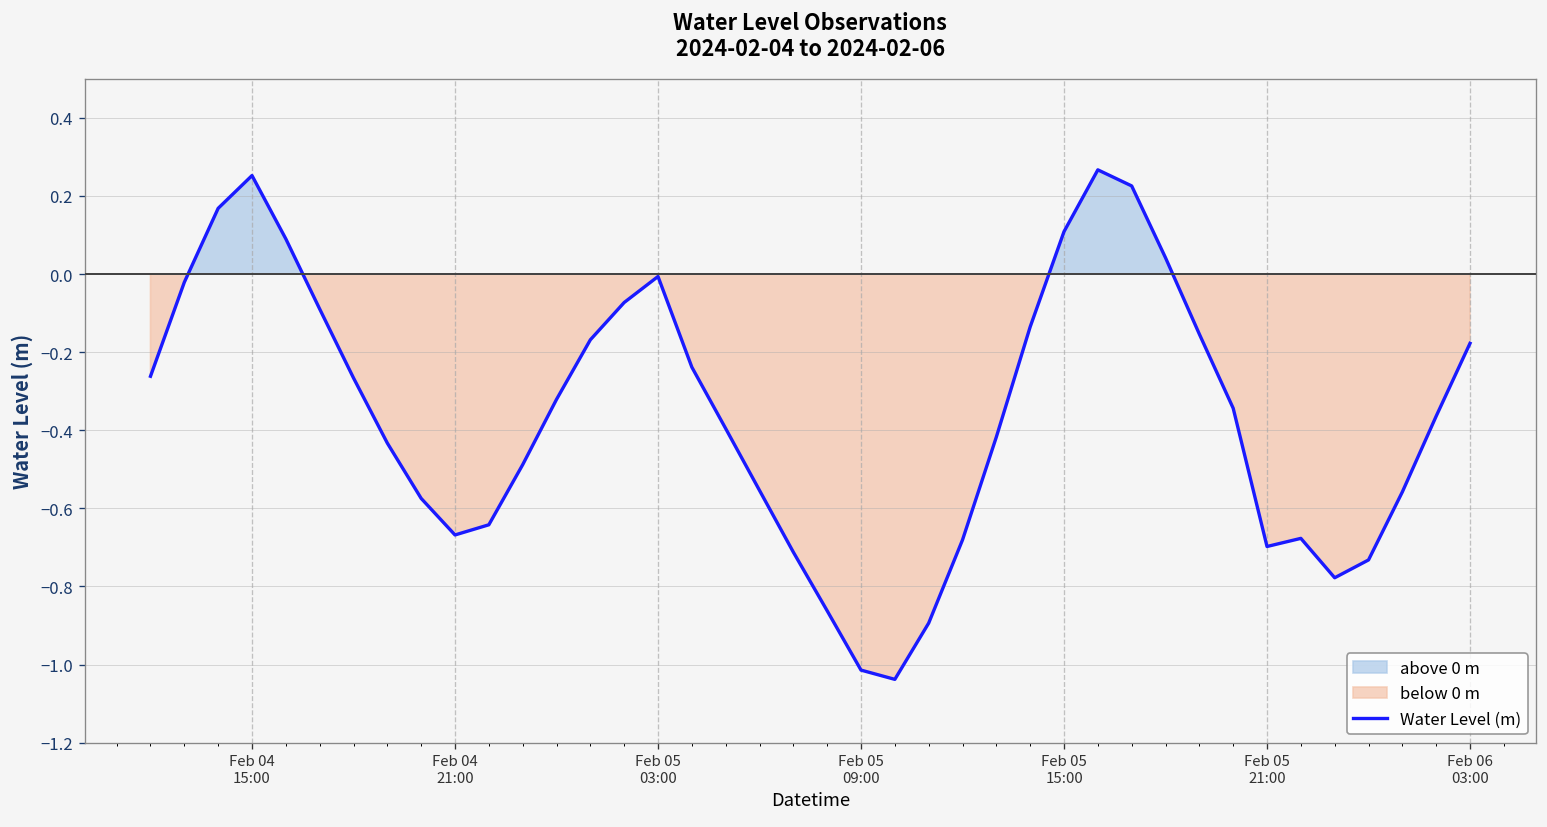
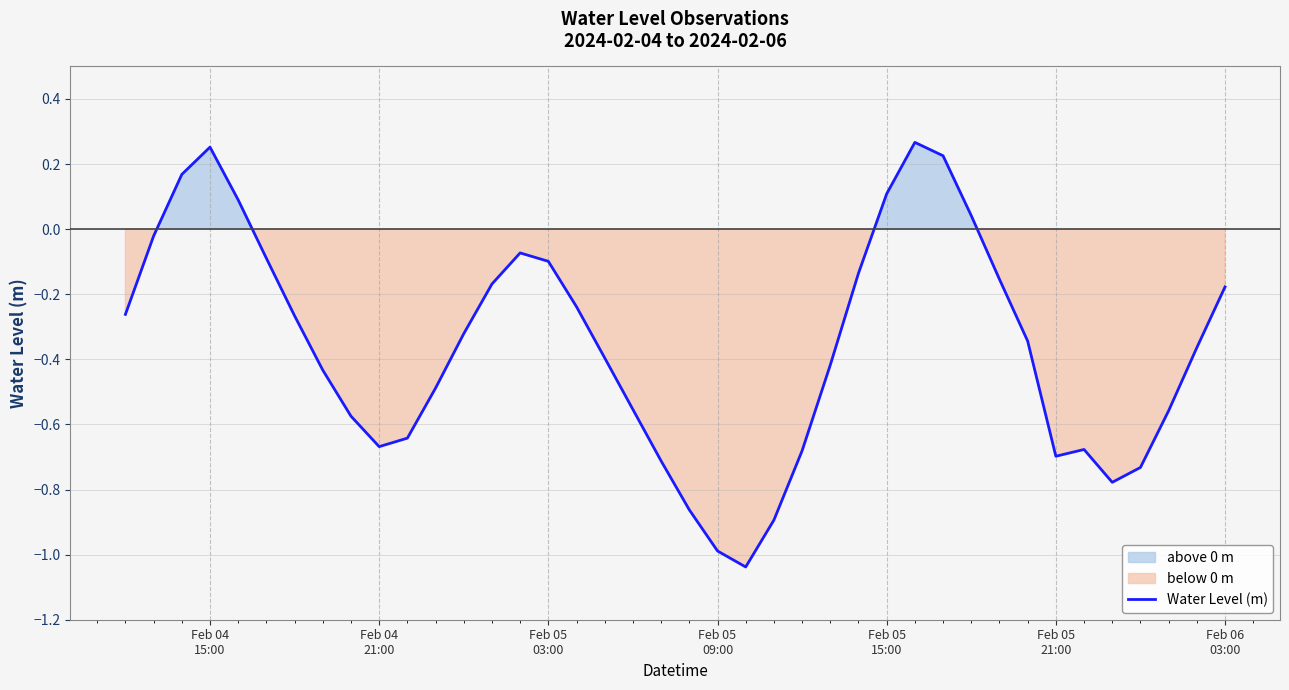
Feb 05 03:00: -0.01 -> -0.10
Feb 05 09:00: -1.01 -> -0.99
